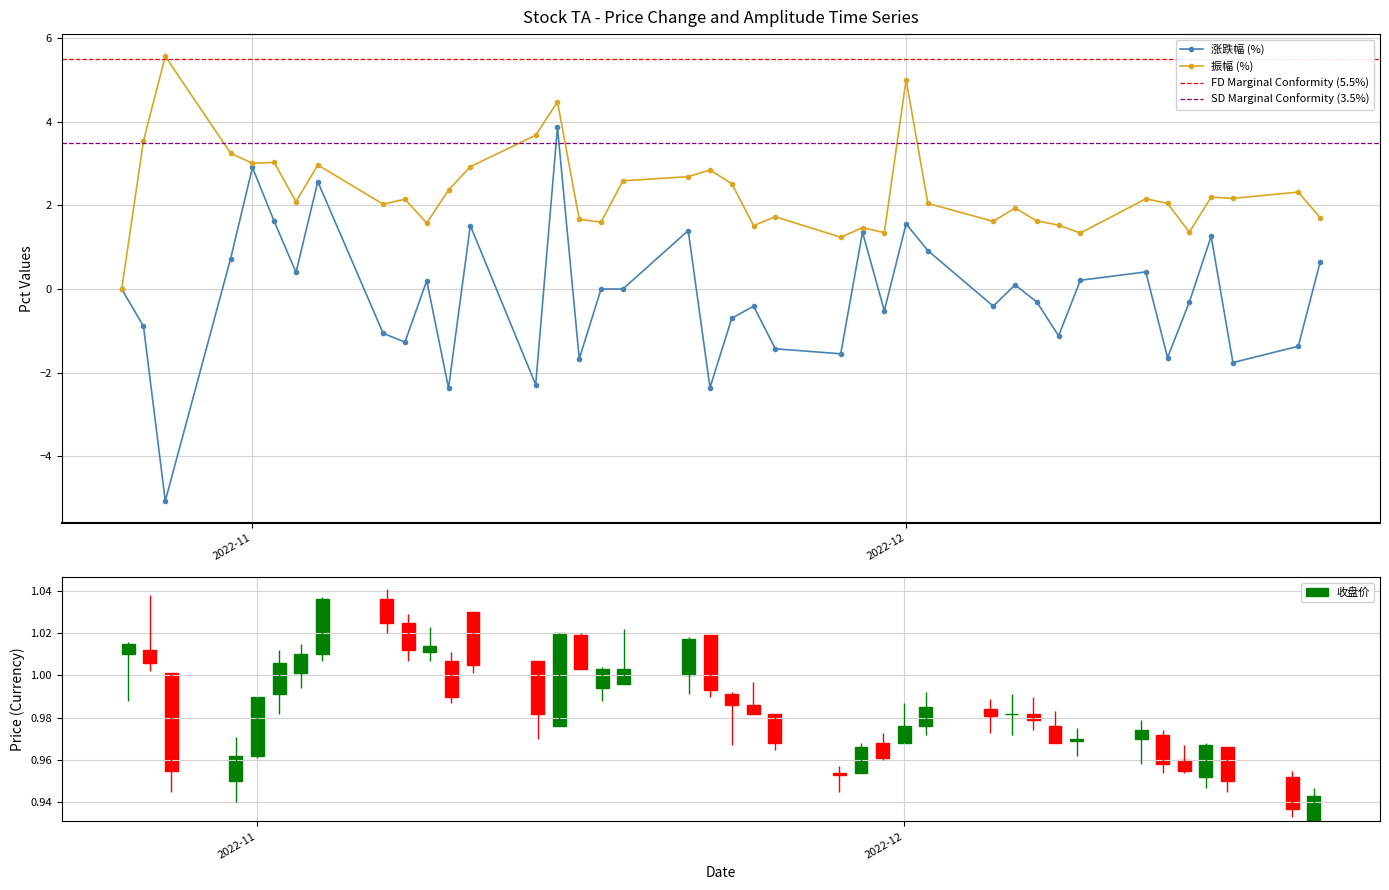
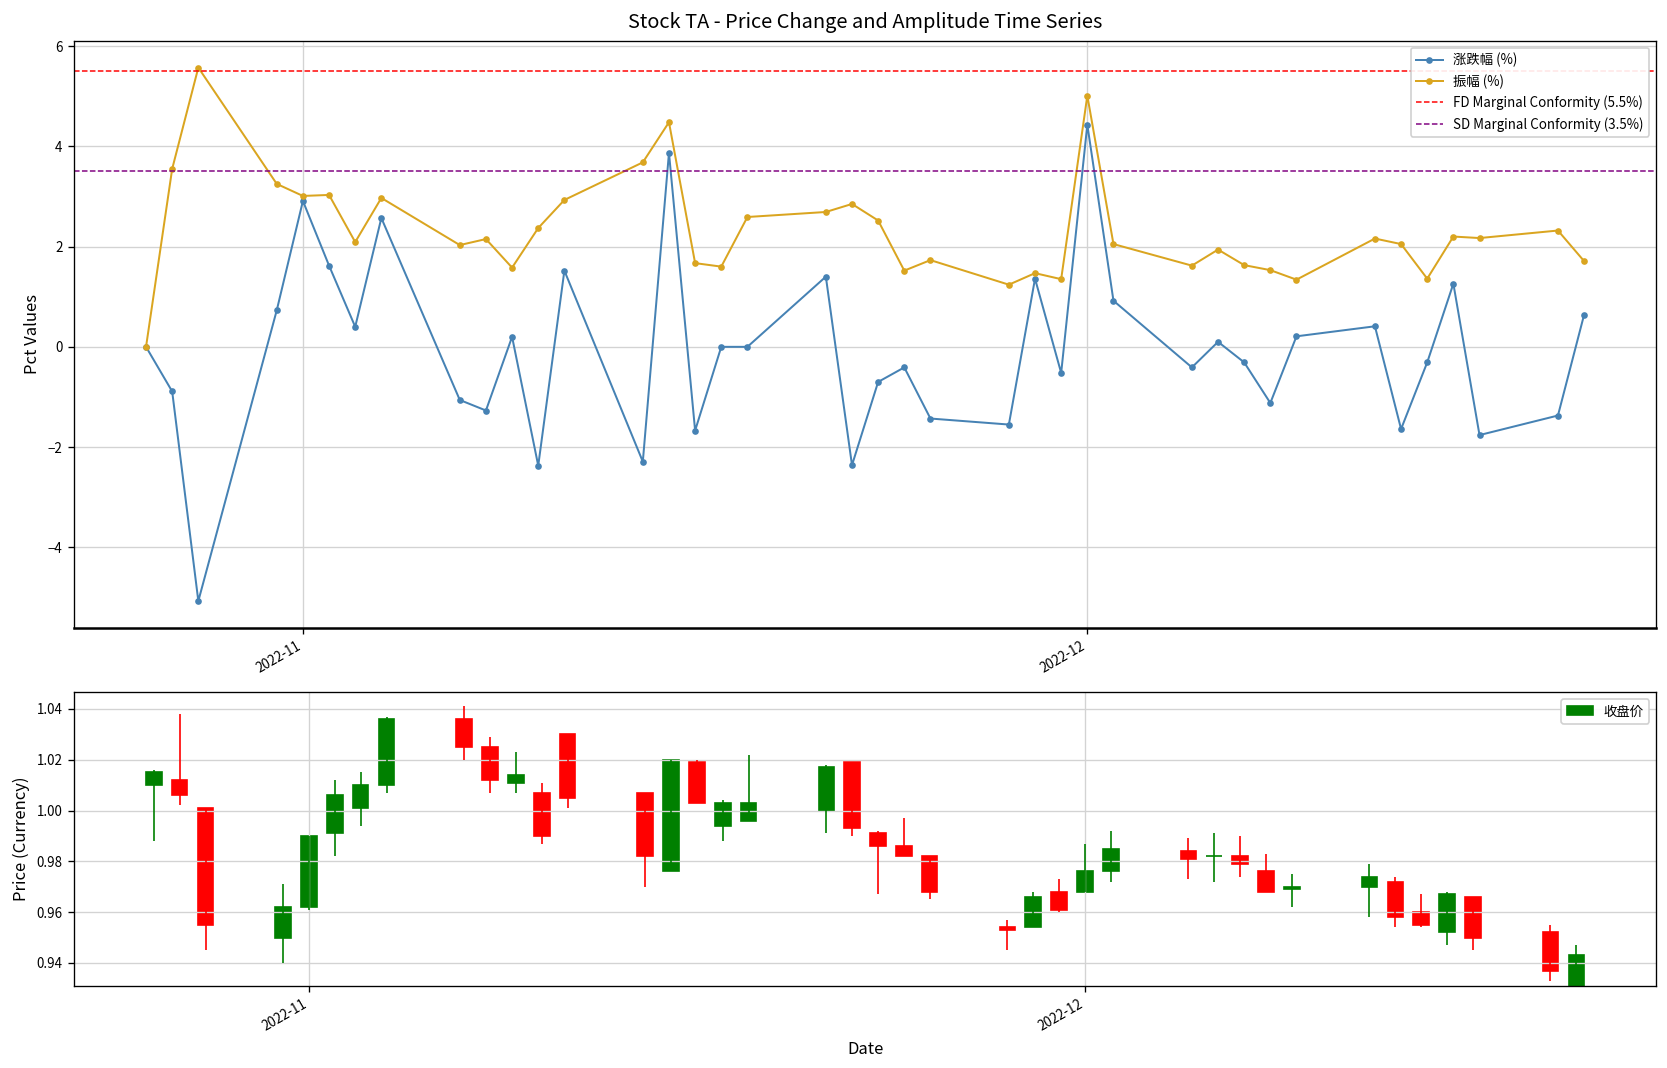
Stock TA - Price Change and Amplitude Time Series, 涨跌幅 (%), 2022-12: 1.6 -> 4.4
